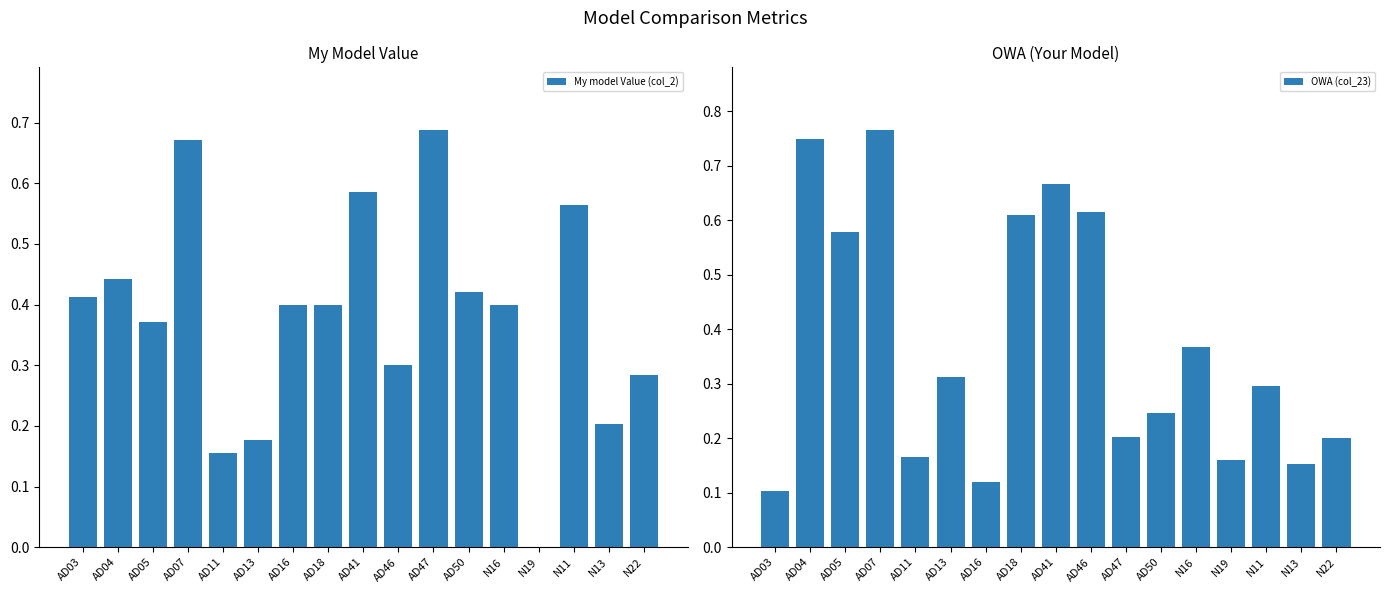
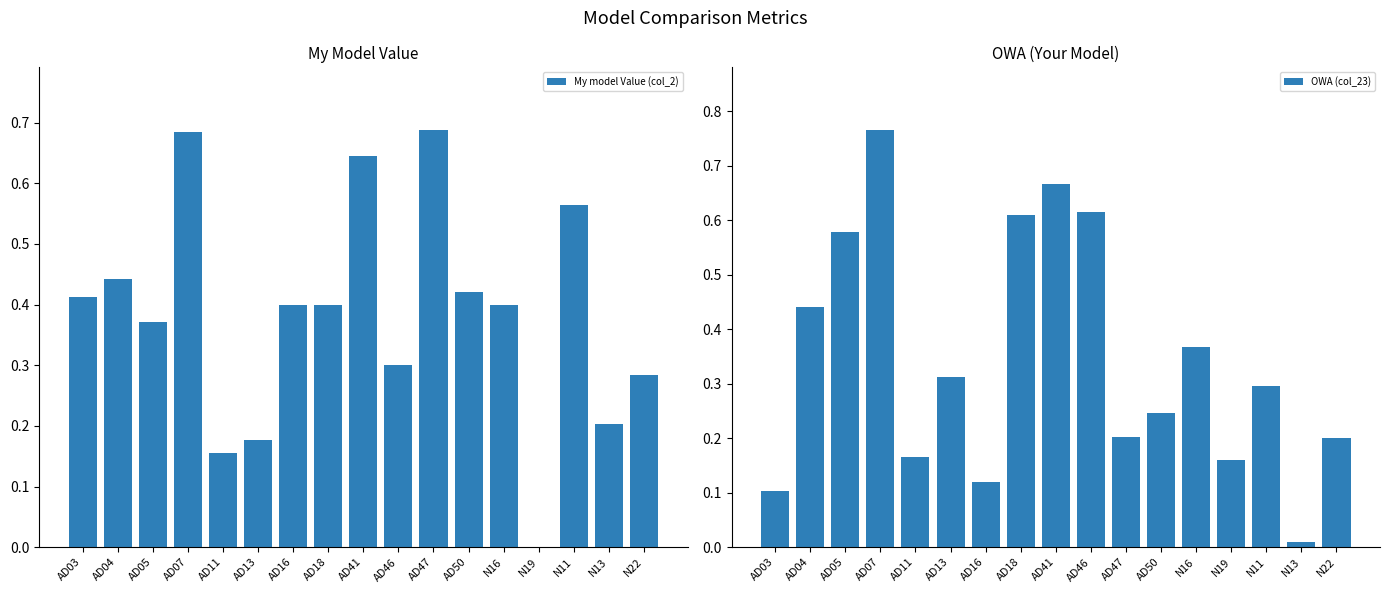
My Model Value, AD07: 0.67 -> 0.68
My Model Value, AD41: 0.59 -> 0.65
OWA (Your Model), AD04: 0.75 -> 0.44
OWA (Your Model), N13: 0.15 -> 0.01
